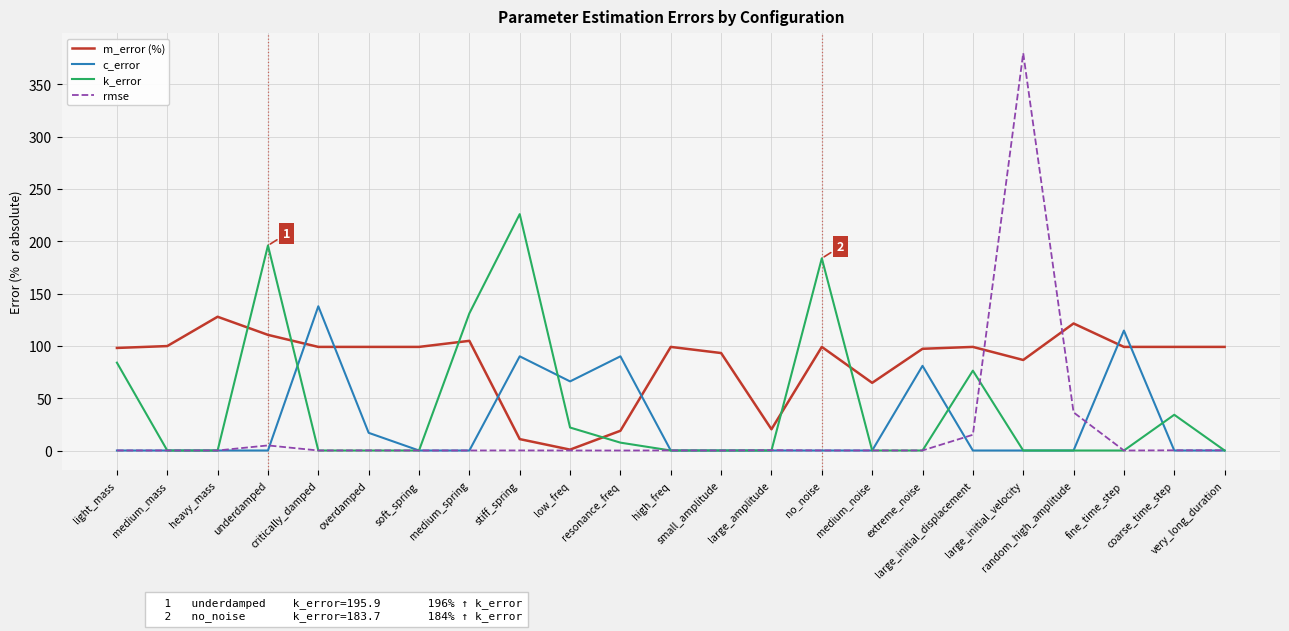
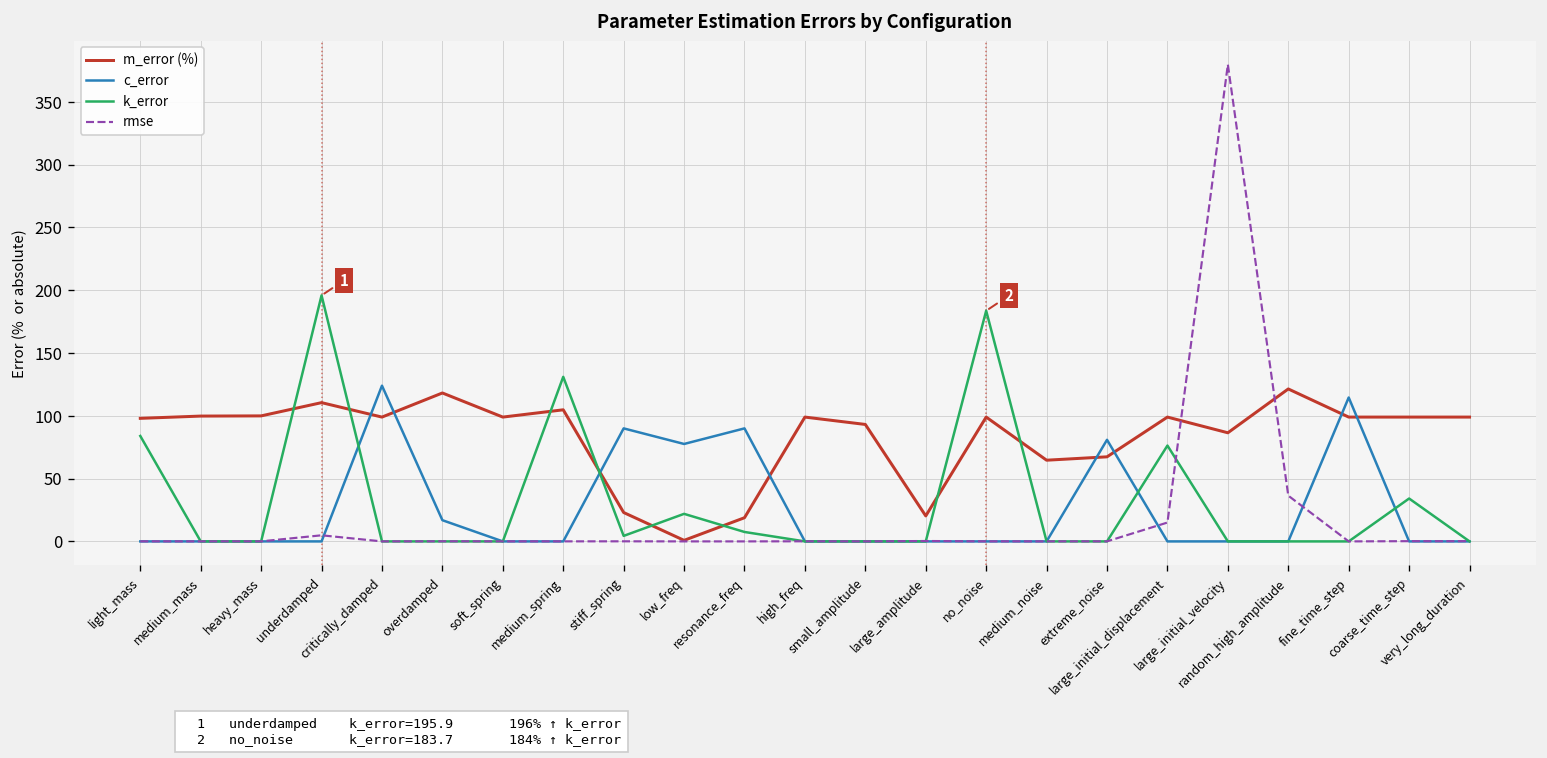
m_error (%), heavy_mass: 128 -> 100
c_error, critically_damped: 138 -> 124
m_error (%), overdamped: 99 -> 118
m_error (%), stiff_spring: 11 -> 23
k_error, stiff_spring: 226 -> 4
c_error, low_freq: 66 -> 78
m_error (%), extreme_noise: 97 -> 67
